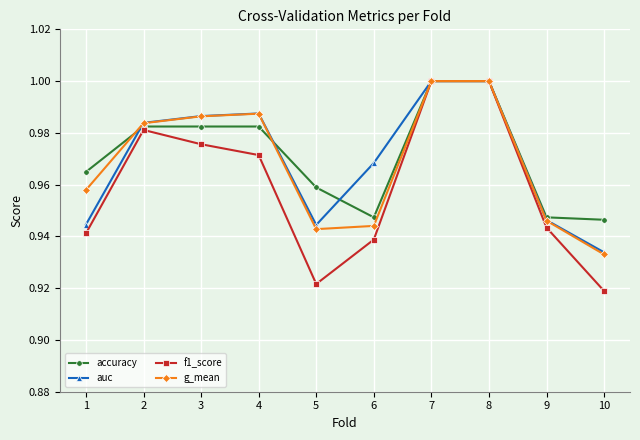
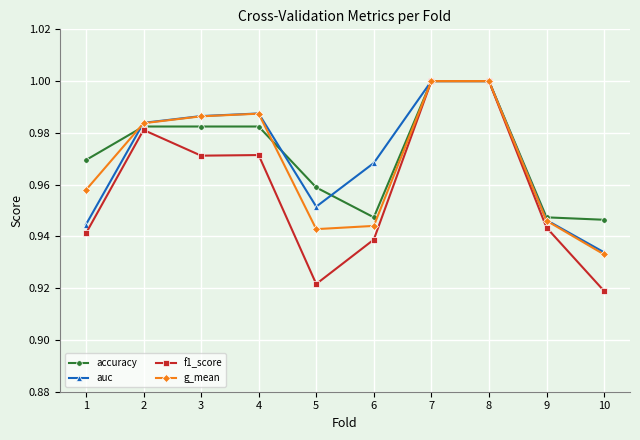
accuracy, 1: 0.965 -> 0.969
f1_score, 3: 0.976 -> 0.971
auc, 5: 0.944 -> 0.951
